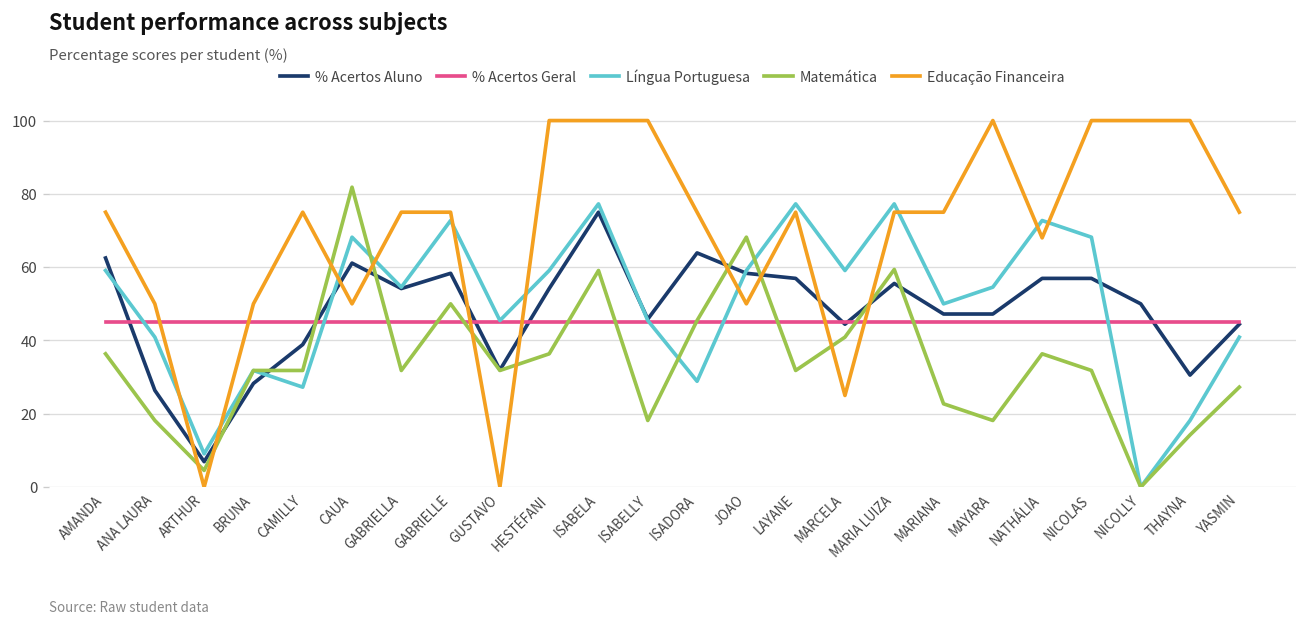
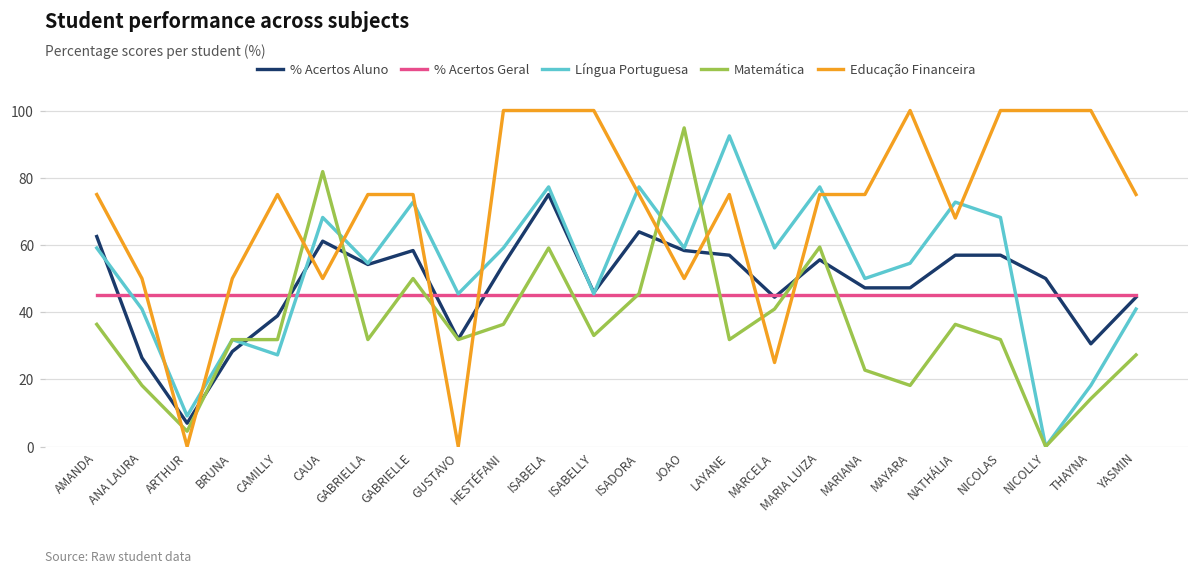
Matemática, ISABELLY: 18 -> 33
Língua Portuguesa, ISADORA: 29 -> 77
Matemática, JOAO: 68 -> 95
Língua Portuguesa, LAYANE: 77 -> 92
